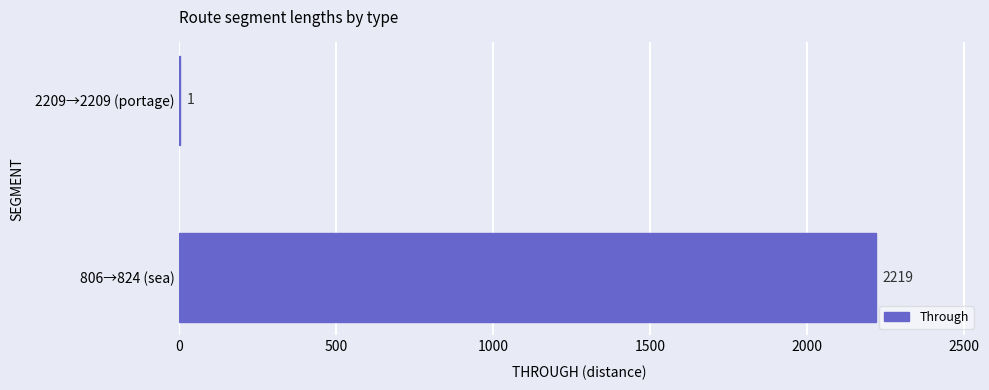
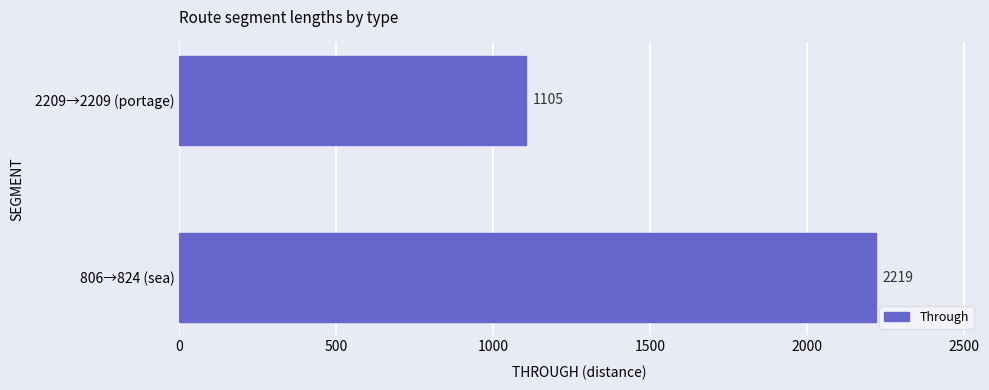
2209→2209 (portage): 1 -> 1105
